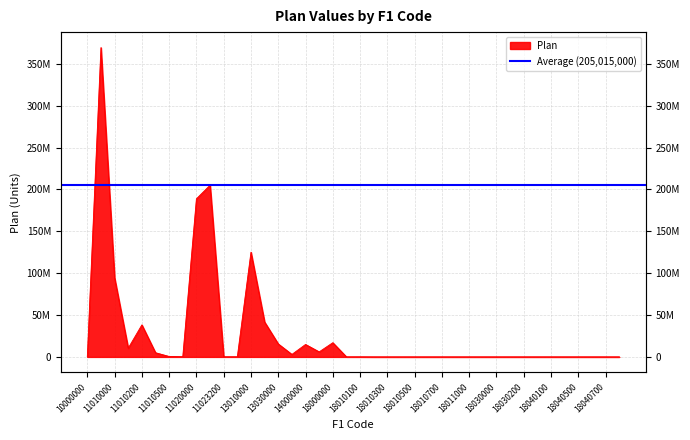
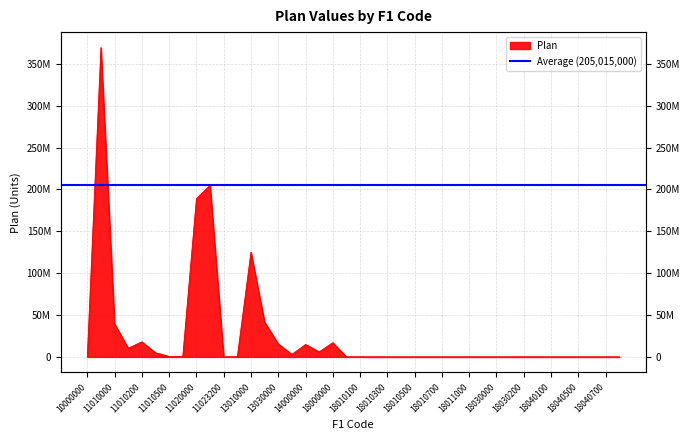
11010000: 90000000 -> 40000000
11010200: 40000000 -> 20000000
